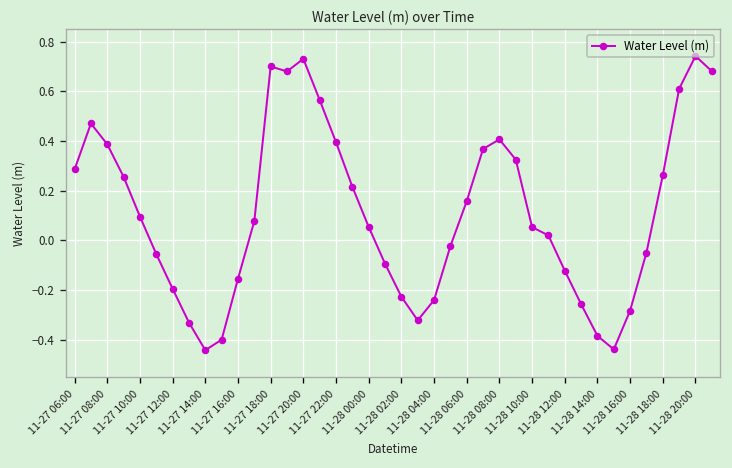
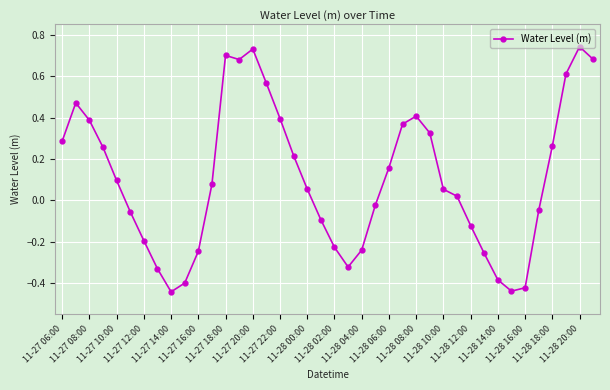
11-27 16:00: -0.15 -> -0.25
11-28 16:00: -0.28 -> -0.42
